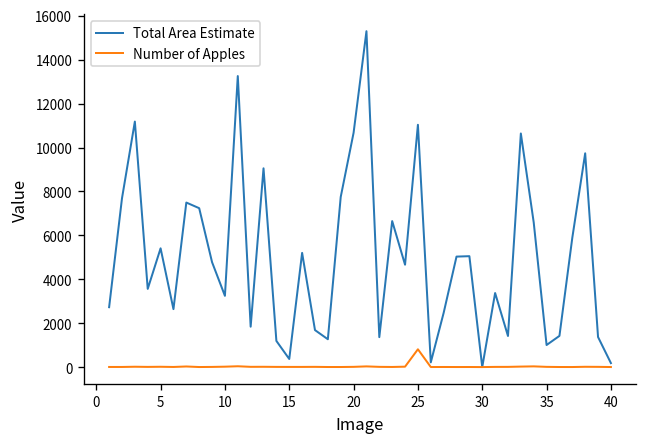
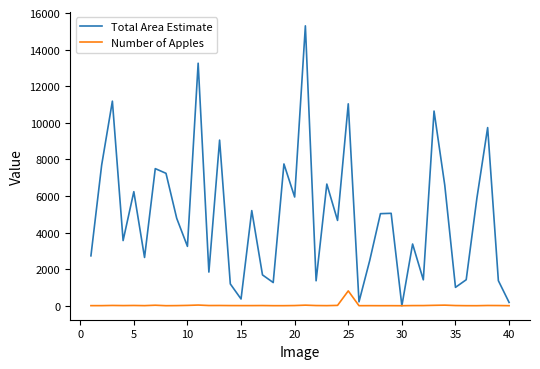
Total Area Estimate, 5: 5400 -> 6200
Total Area Estimate, 20: 10700 -> 5900
